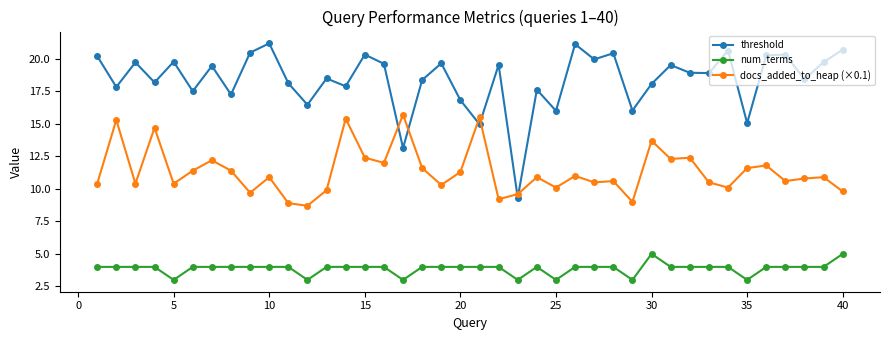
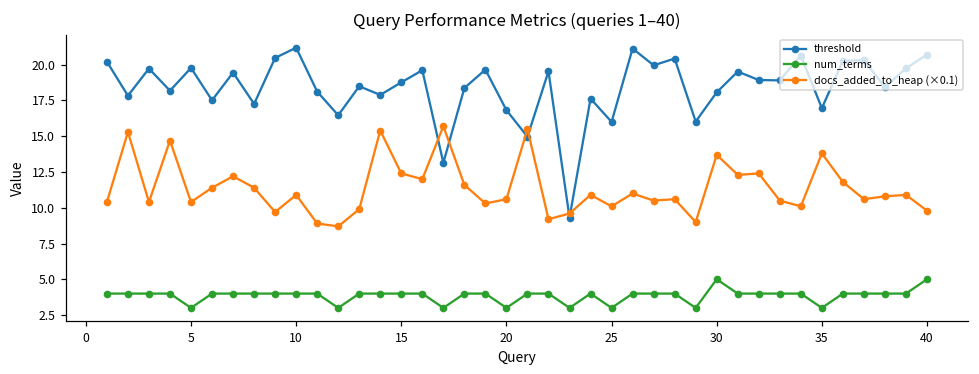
threshold, 15: 20.3 -> 18.8
num_terms, 20: 4 -> 3
docs_added_to_heap (×0.1), 20: 11.3 -> 10.6
threshold, 35: 15.1 -> 17.0
docs_added_to_heap (×0.1), 35: 11.6 -> 13.8
